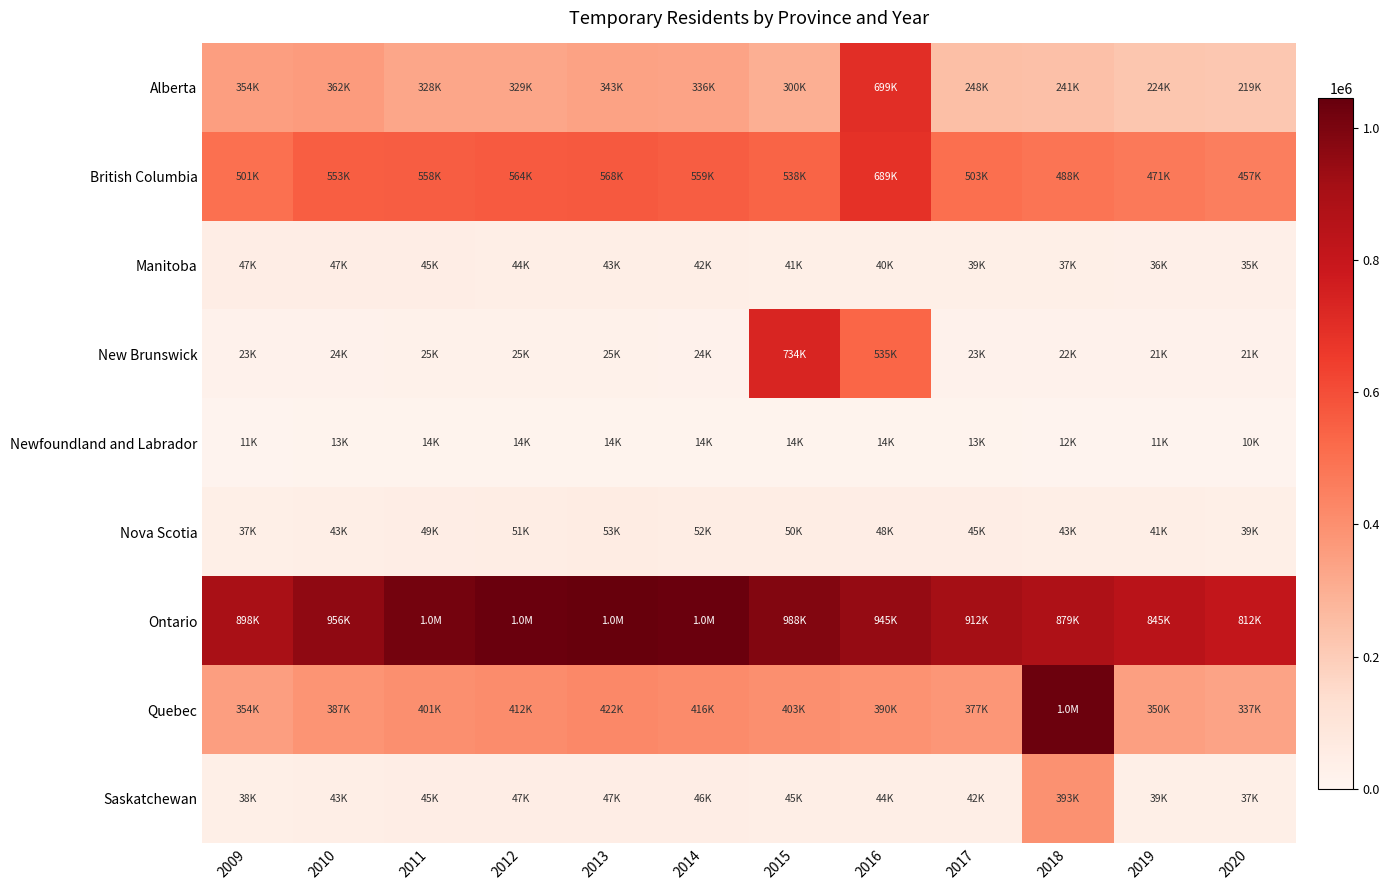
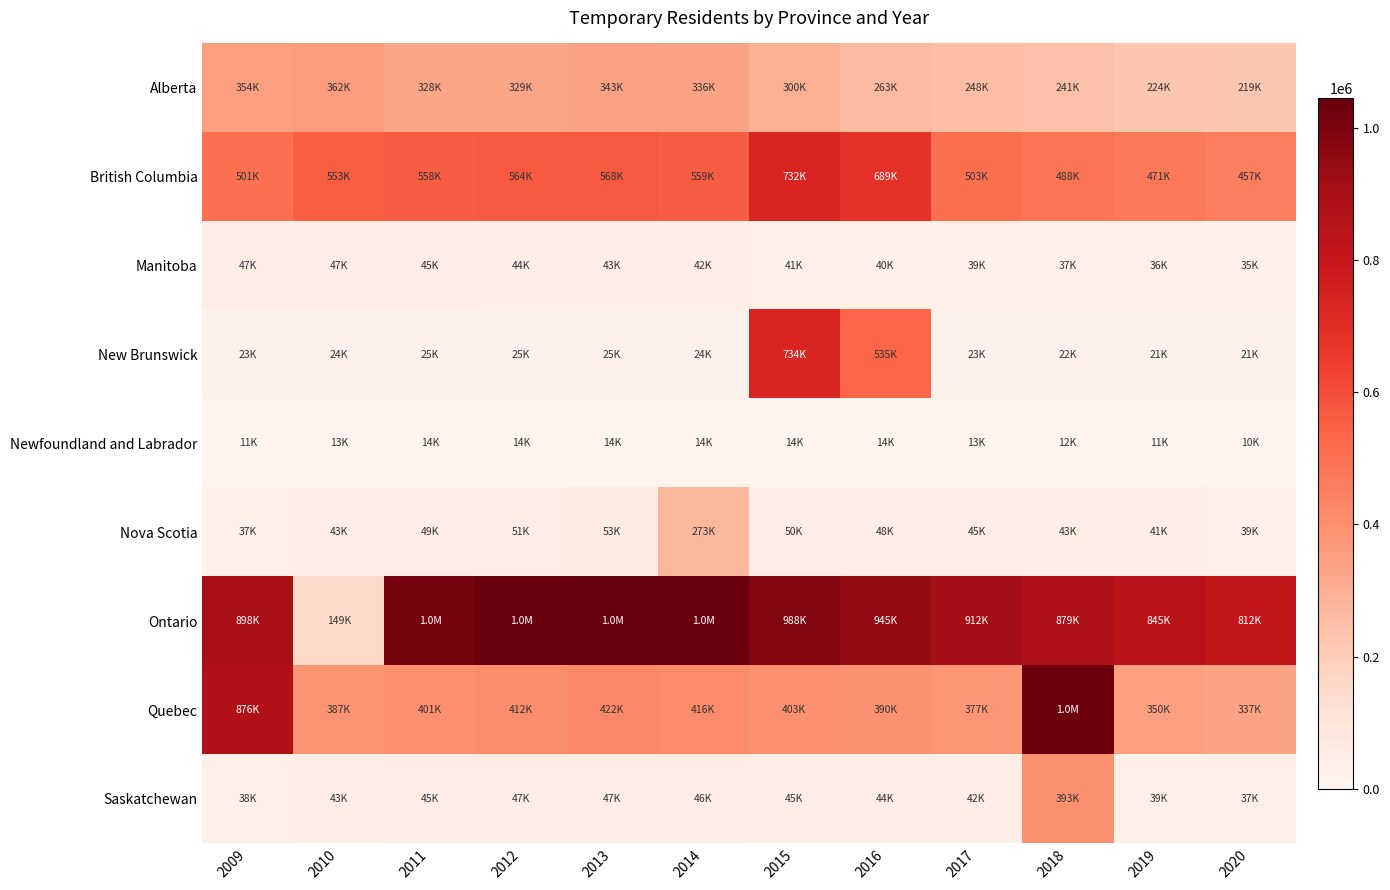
Alberta, 2016: 699K -> 263K
British Columbia, 2015: 538K -> 732K
Nova Scotia, 2014: 52K -> 273K
Ontario, 2010: 956K -> 149K
Quebec, 2009: 354K -> 876K
